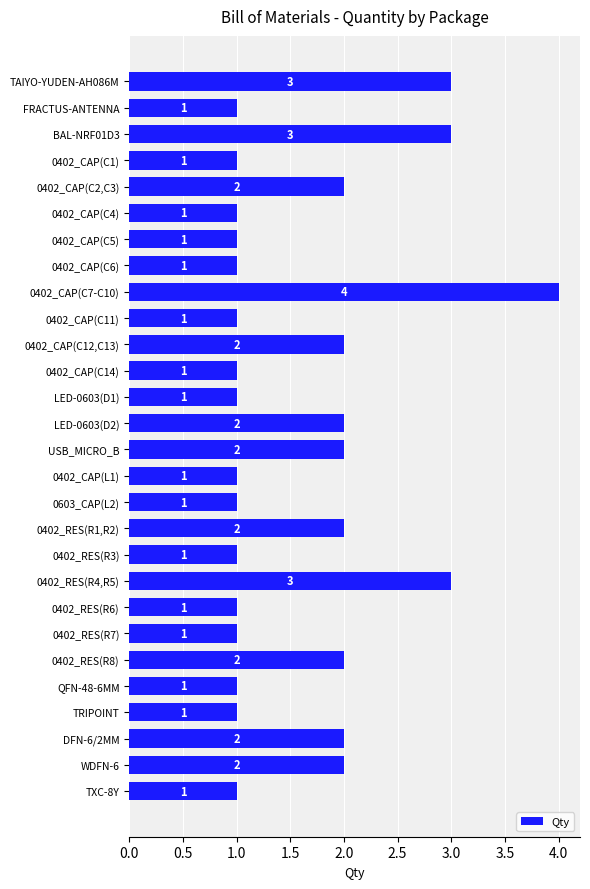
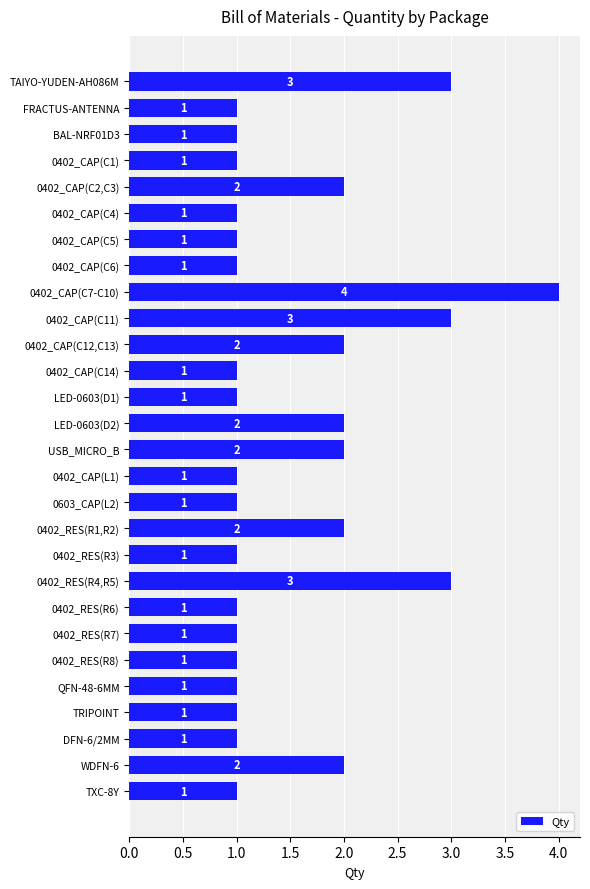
BAL-NRF01D3: 3 -> 1
0402_CAP(C11): 1 -> 3
0402_RES(R8): 2 -> 1
DFN-6/2MM: 2 -> 1
